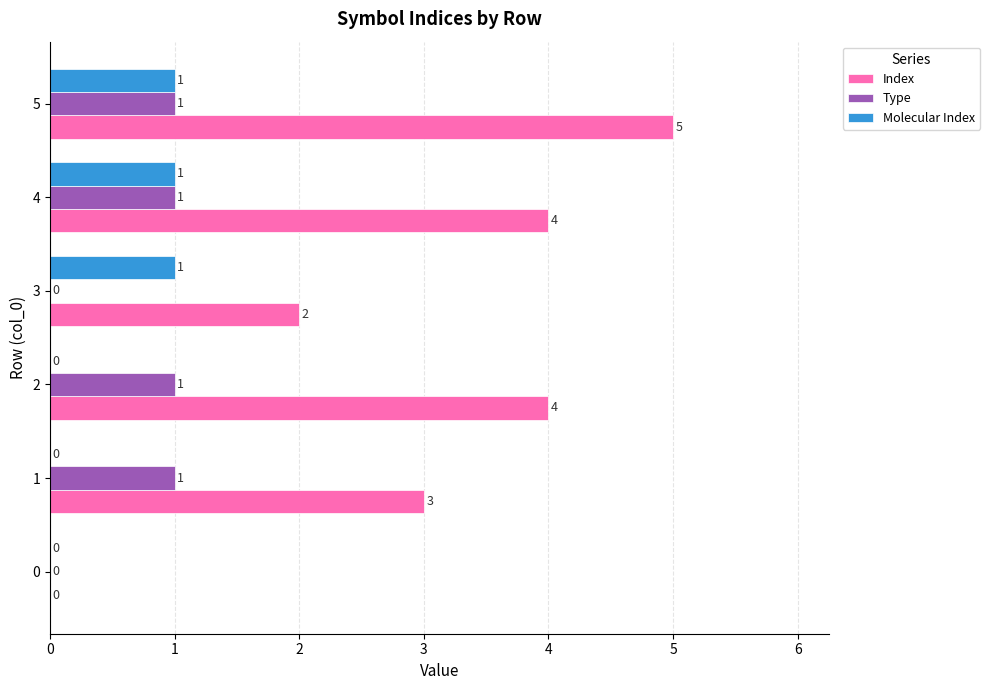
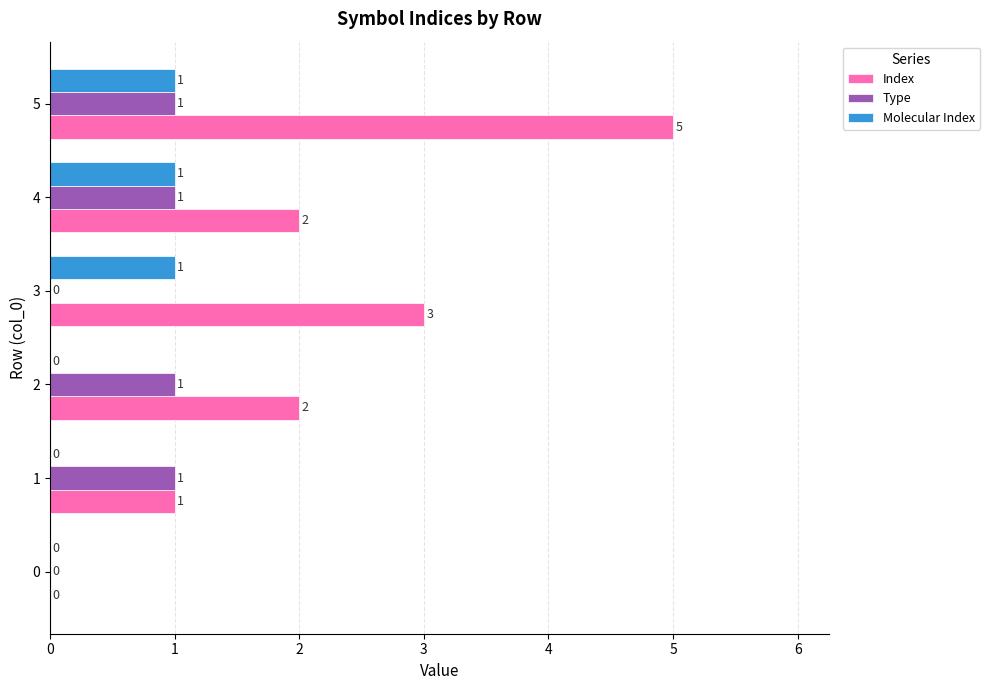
Index, 4: 4 -> 2
Index, 3: 2 -> 3
Index, 2: 4 -> 2
Index, 1: 3 -> 1
